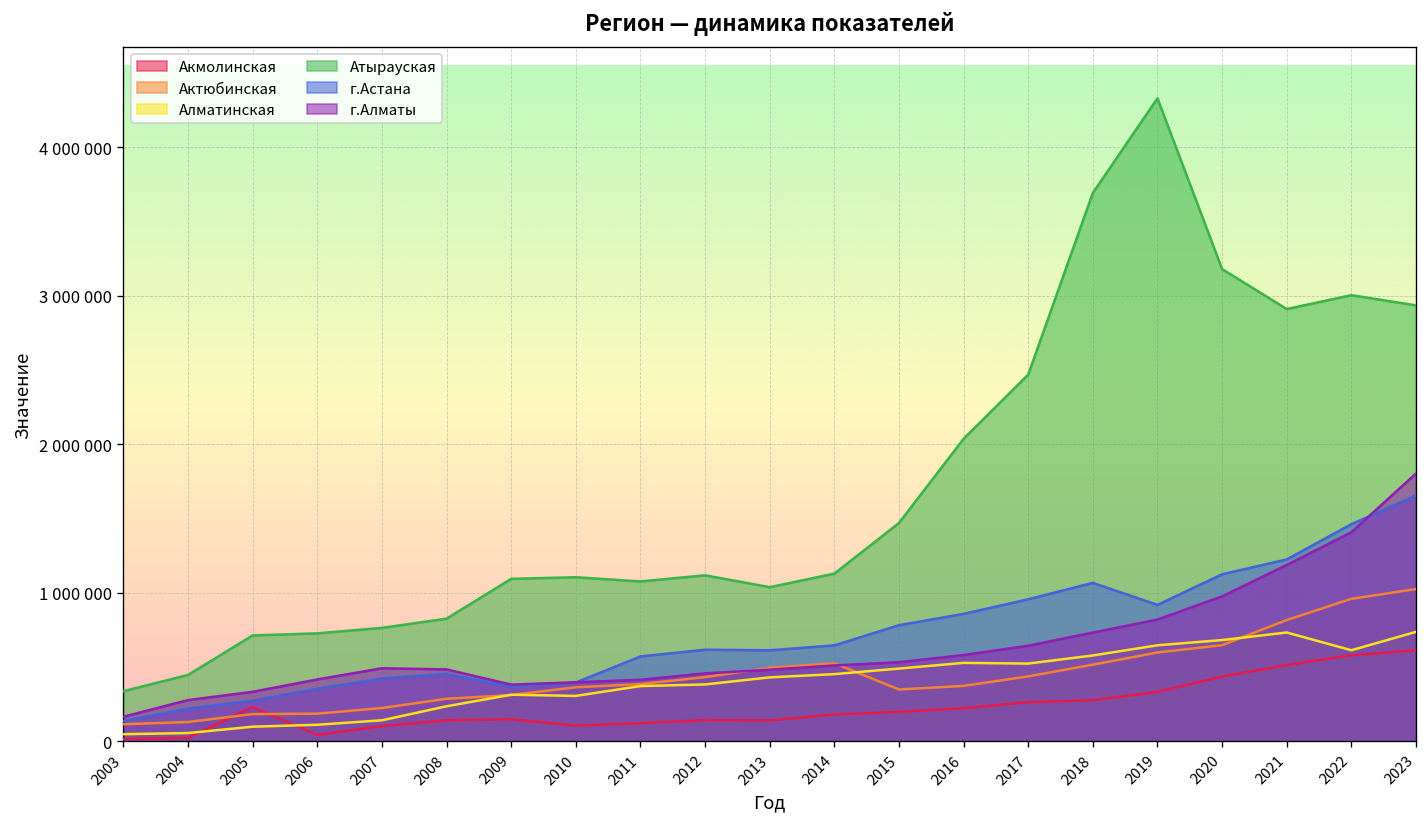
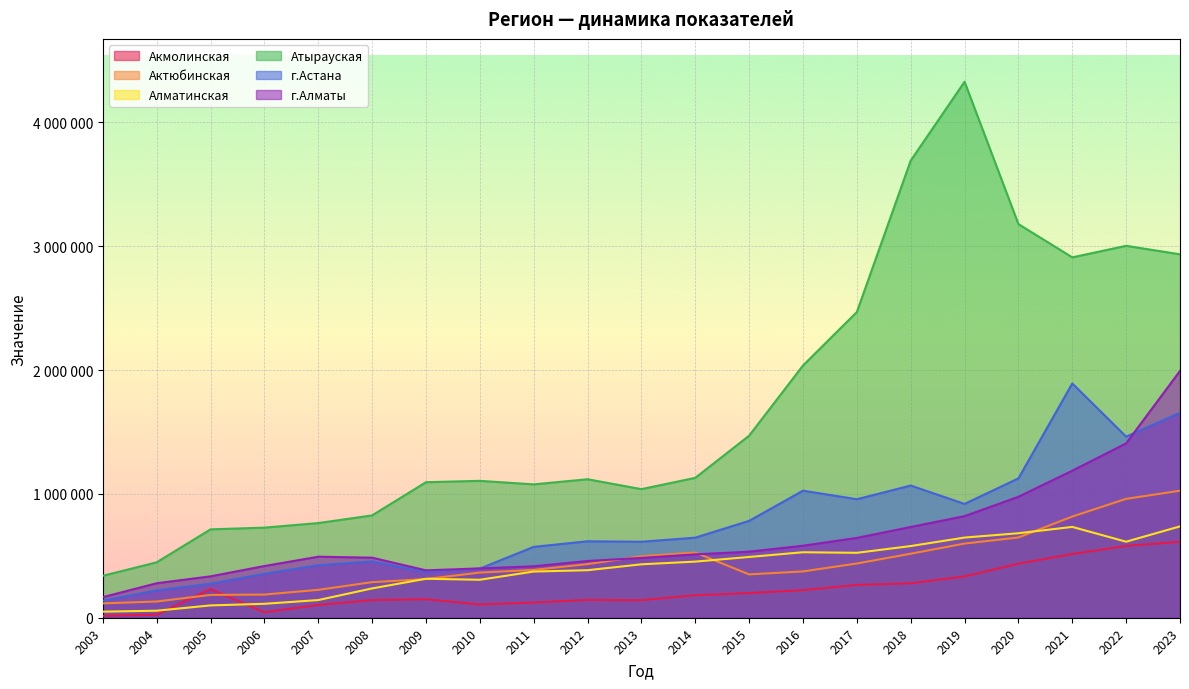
г.Астана, 2016: 860000 -> 1030000
г.Астана, 2021: 1230000 -> 1890000
г.Алматы, 2023: 1800000 -> 1990000
